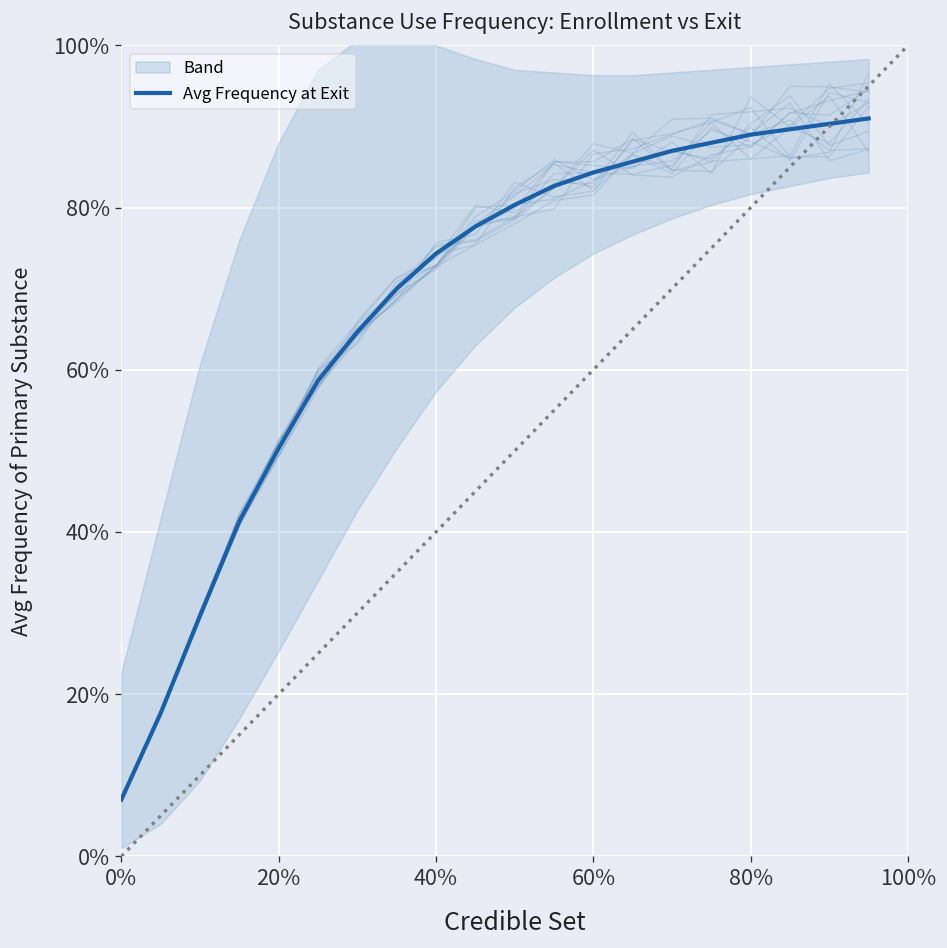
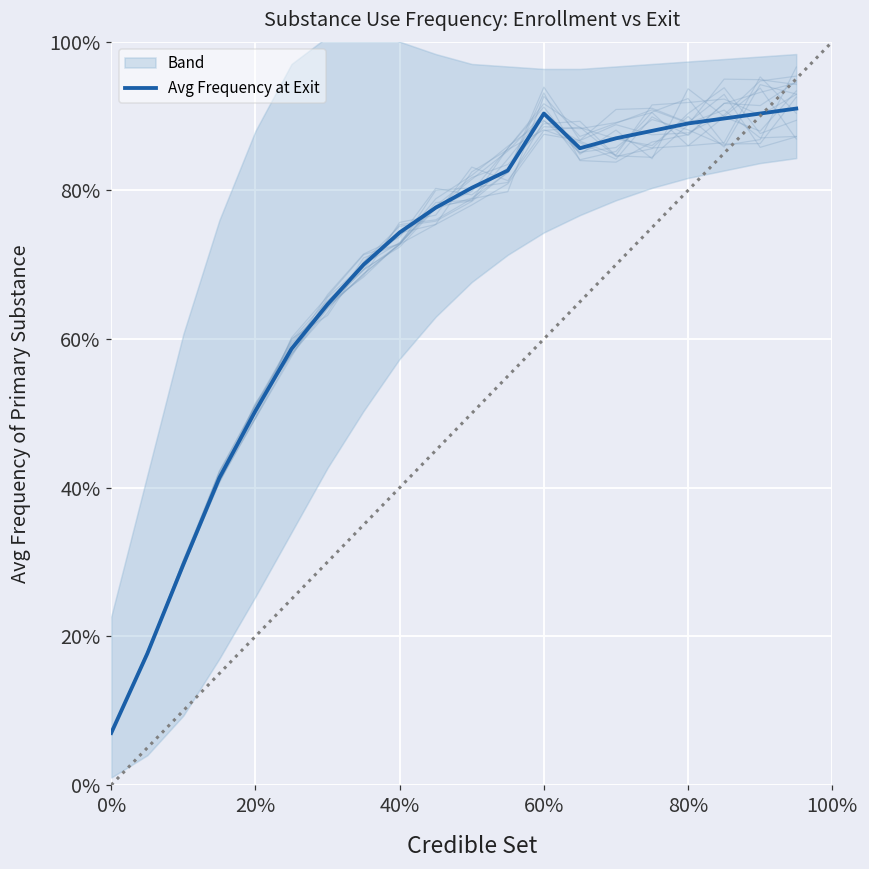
Avg Frequency at Exit, 60%: 84% -> 90%
